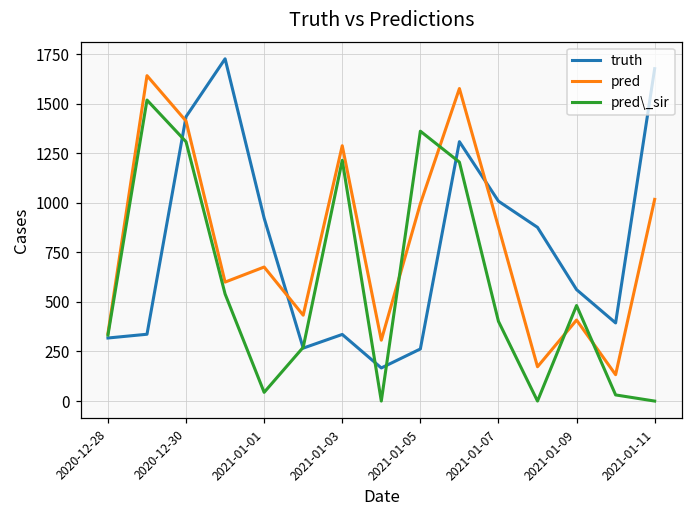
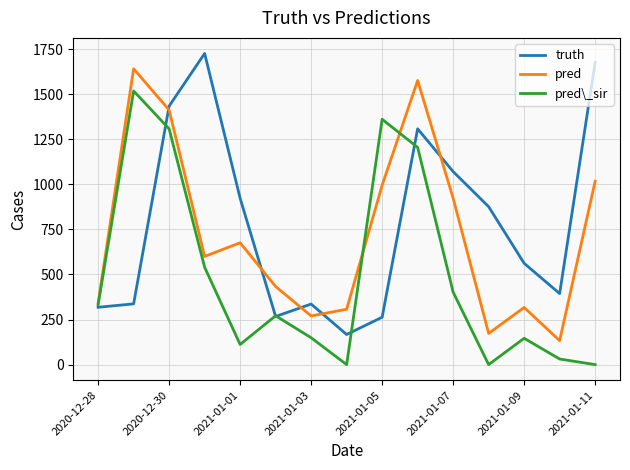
pred\_sir, 2021-01-01: 40 -> 110
pred, 2021-01-03: 1290 -> 270
pred\_sir, 2021-01-03: 1210 -> 150
truth, 2021-01-07: 1010 -> 1070
pred, 2021-01-07: 880 -> 920
pred, 2021-01-09: 410 -> 320
pred\_sir, 2021-01-09: 480 -> 150
